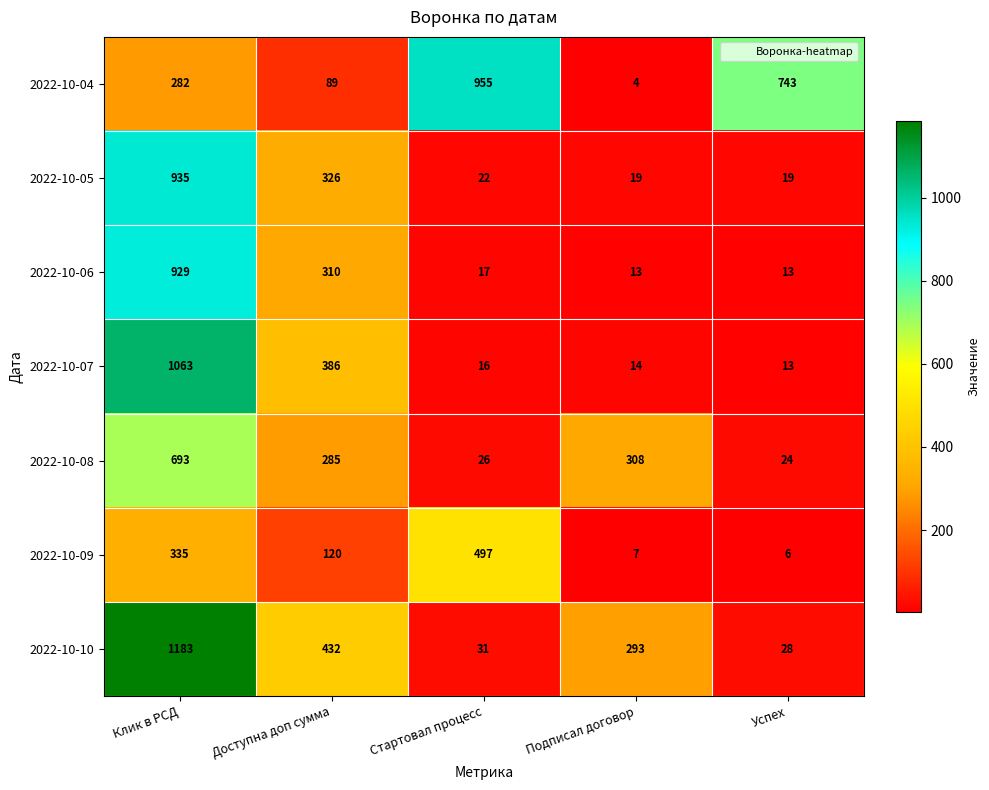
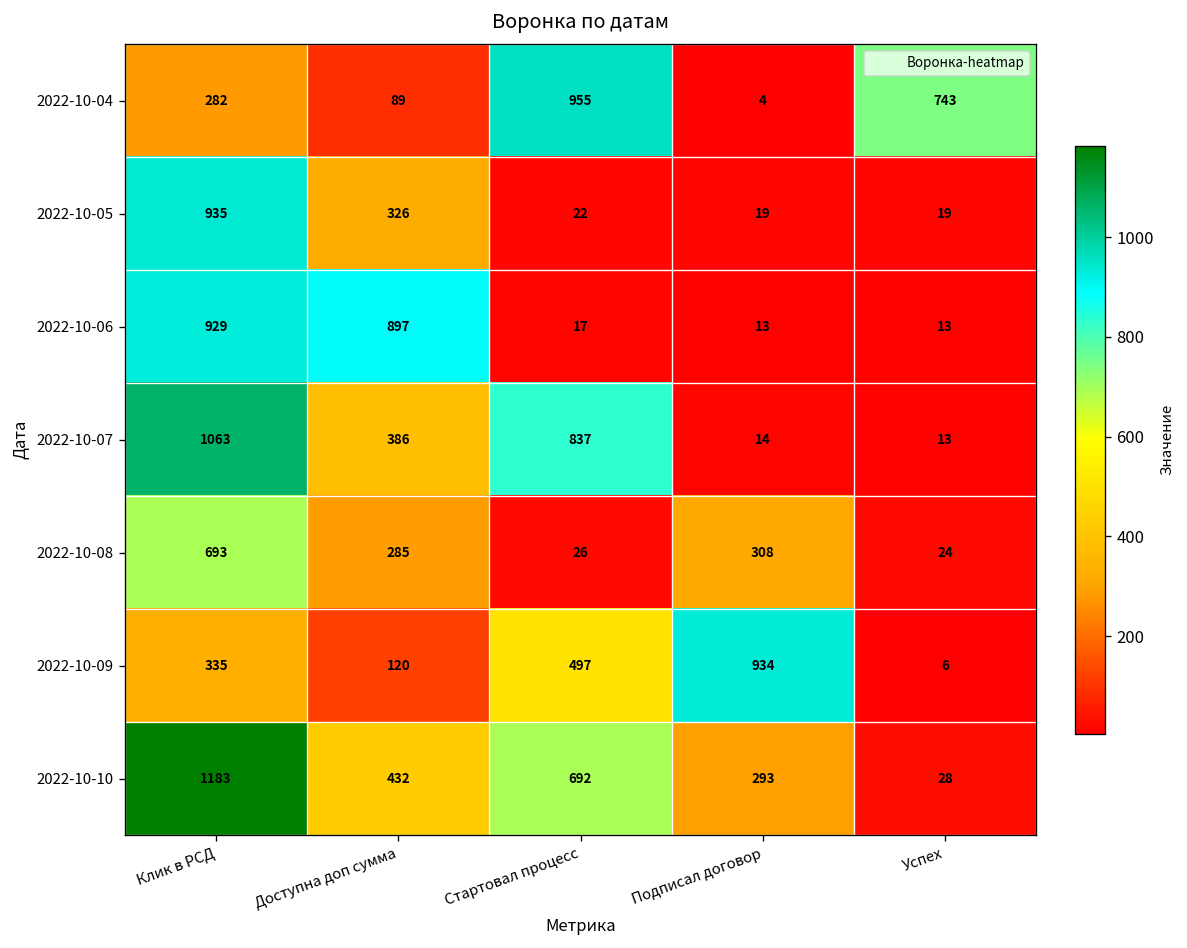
2022-10-06, Доступна доп сумма: 310 -> 897
2022-10-07, Стартовал процесс: 16 -> 837
2022-10-09, Подписал договор: 7 -> 934
2022-10-10, Стартовал процесс: 31 -> 692
